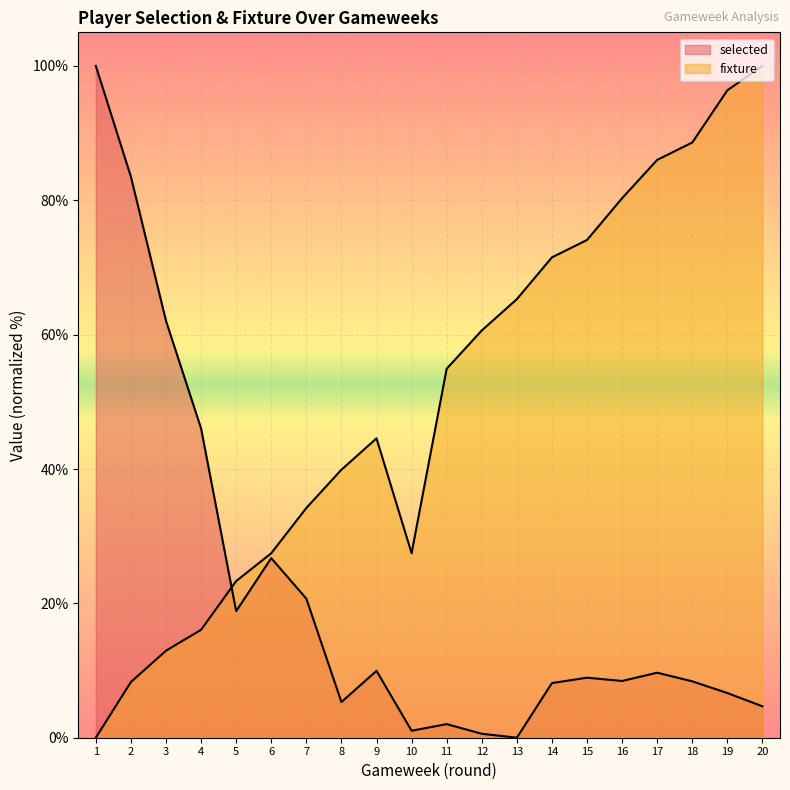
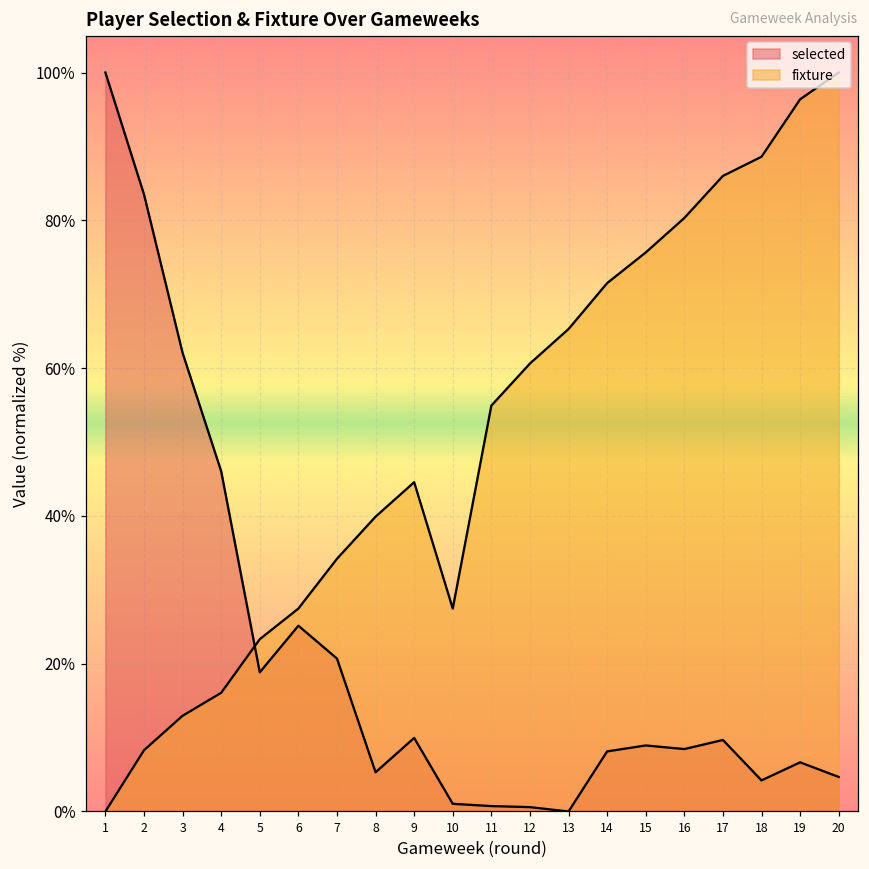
selected, 6: 27% -> 25%
selected, 11: 2% -> 1%
fixture, 15: 74% -> 76%
selected, 18: 8% -> 4%
